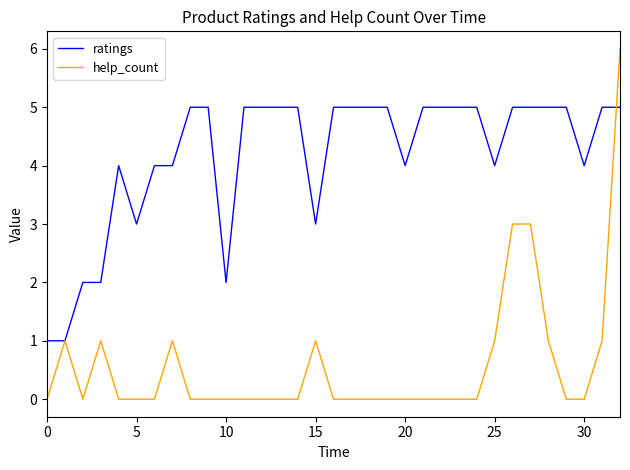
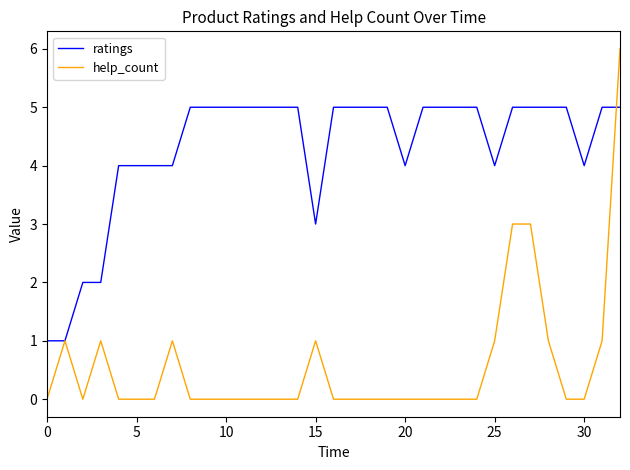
ratings, 5: 3 -> 4
ratings, 10: 2 -> 5
